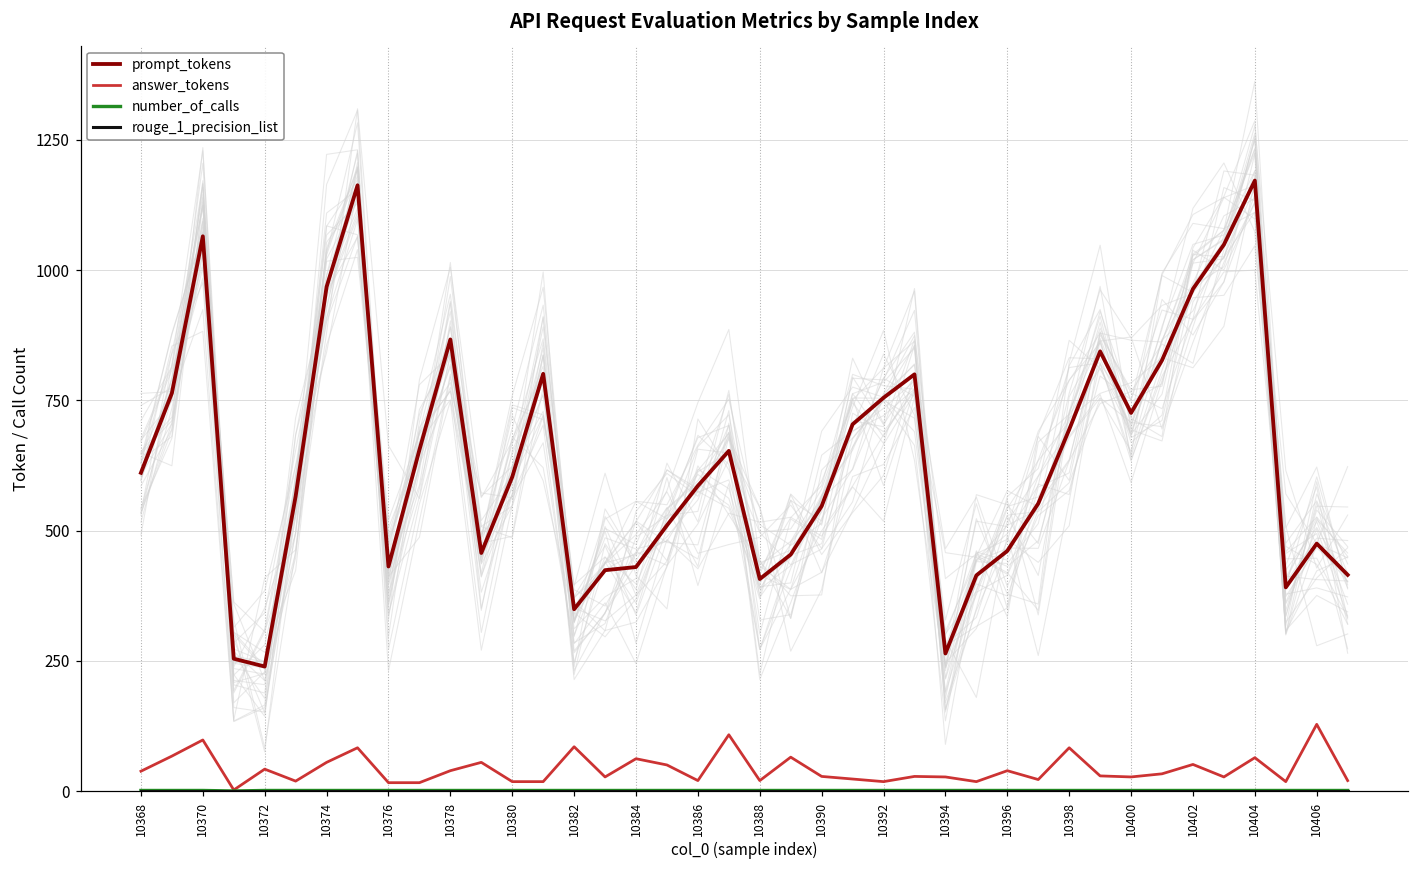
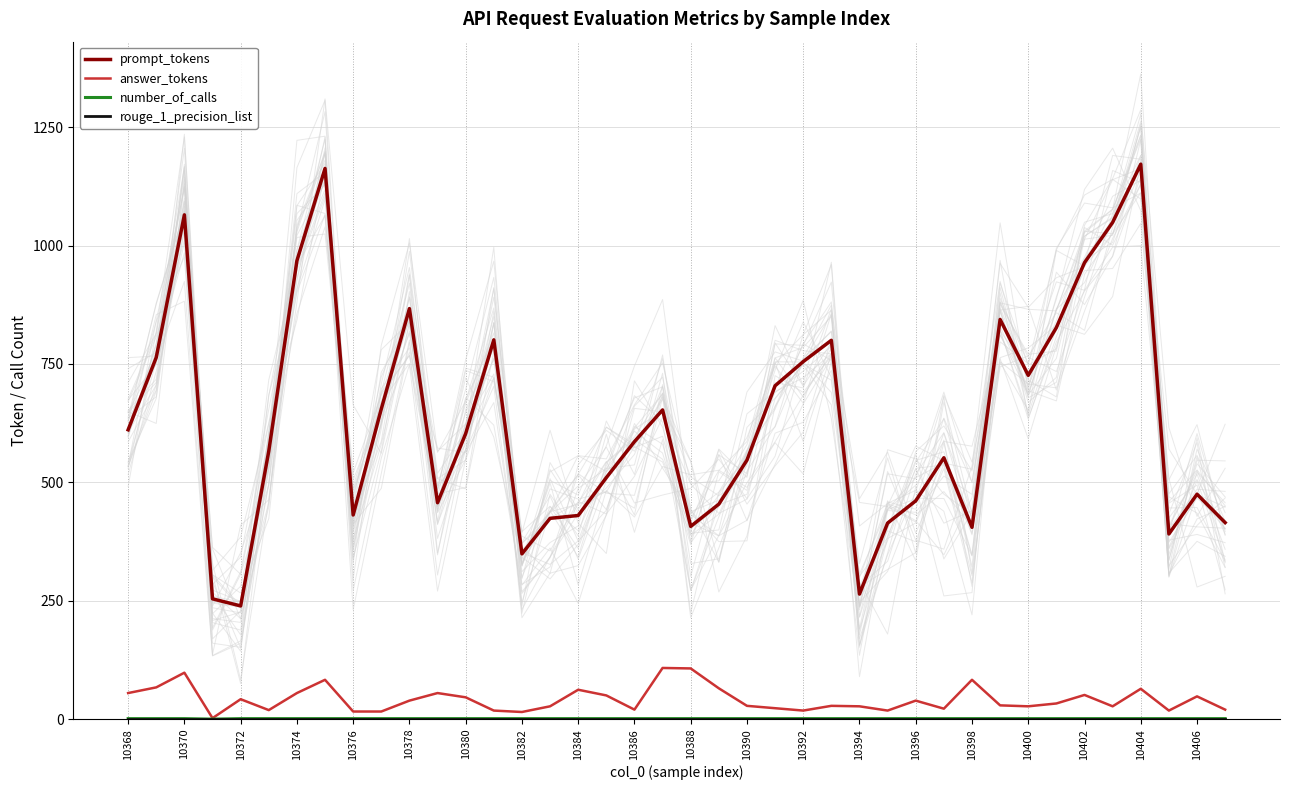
answer_tokens, 10368: 40 -> 60
answer_tokens, 10380: 20 -> 50
answer_tokens, 10382: 90 -> 20
answer_tokens, 10388: 20 -> 110
prompt_tokens, 10398: 690 -> 410
answer_tokens, 10406: 130 -> 50
